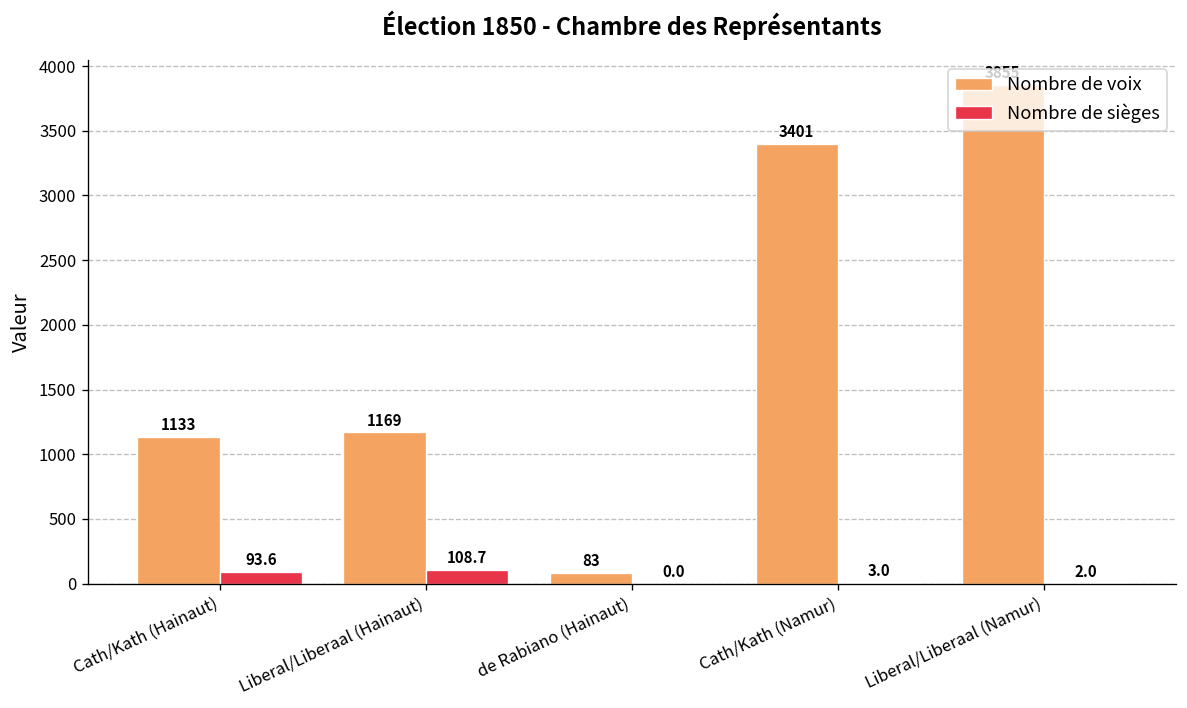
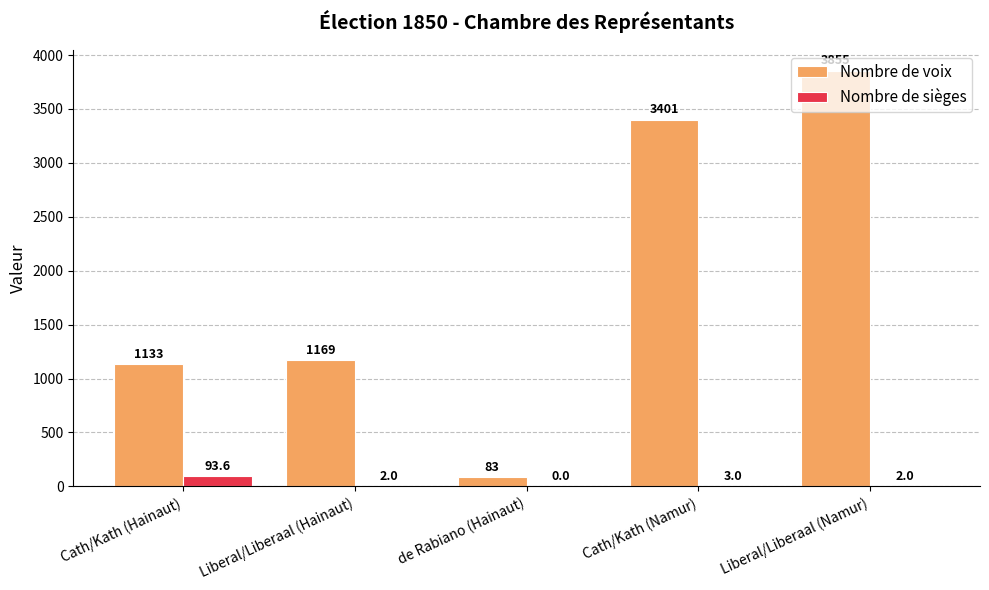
Nombre de sièges, Liberal/Liberaal (Hainaut): 108.7 -> 2.0
